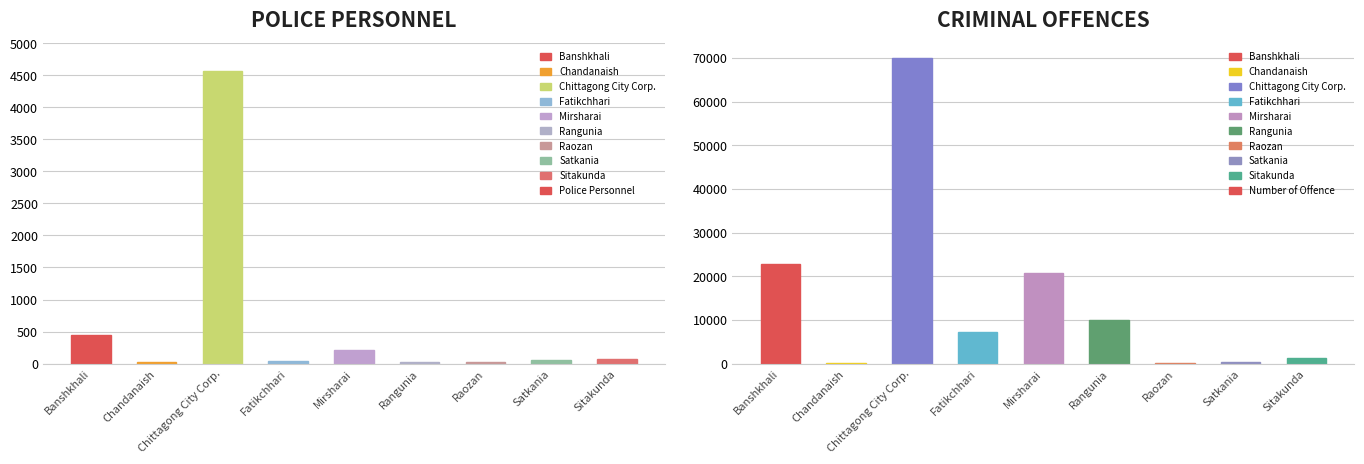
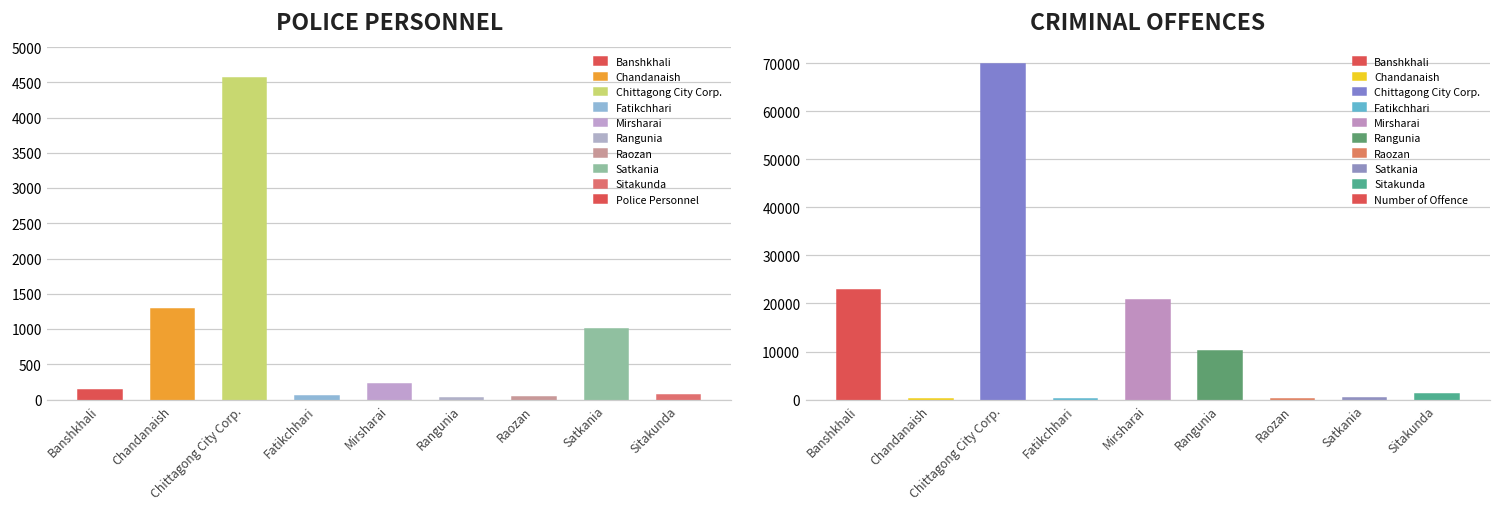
POLICE PERSONNEL, Banshkhali: 400 -> 100
POLICE PERSONNEL, Chandanaish: 0 -> 1300
POLICE PERSONNEL, Satkania: 0 -> 1000
CRIMINAL OFFENCES, Fatikchhari: 7000 -> 0
